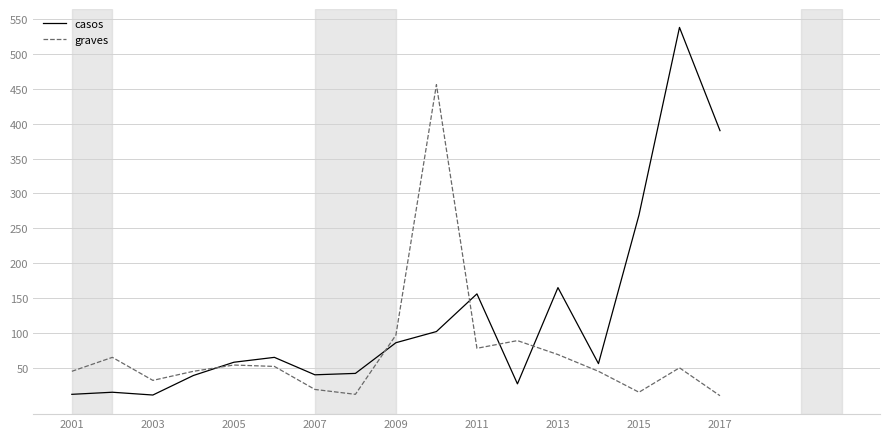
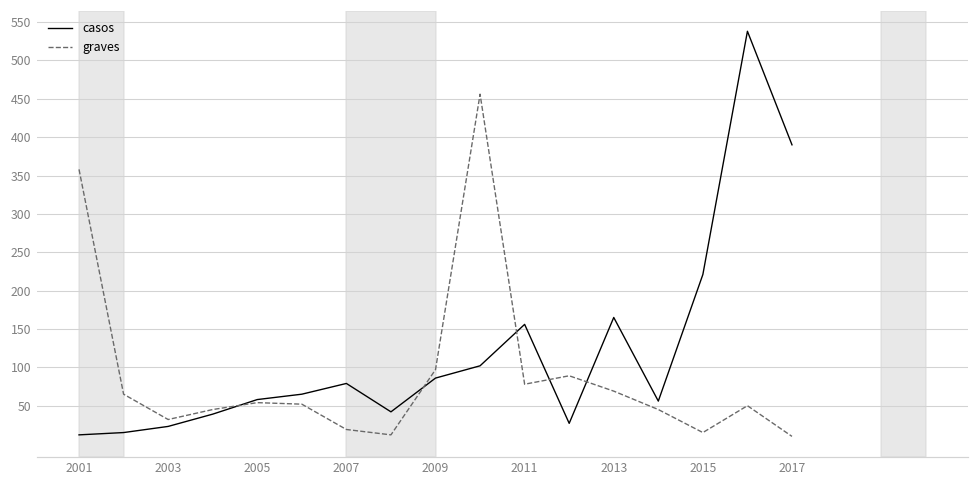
graves, 2001: 50 -> 360
casos, 2003: 10 -> 20
casos, 2007: 40 -> 80
casos, 2015: 270 -> 220
